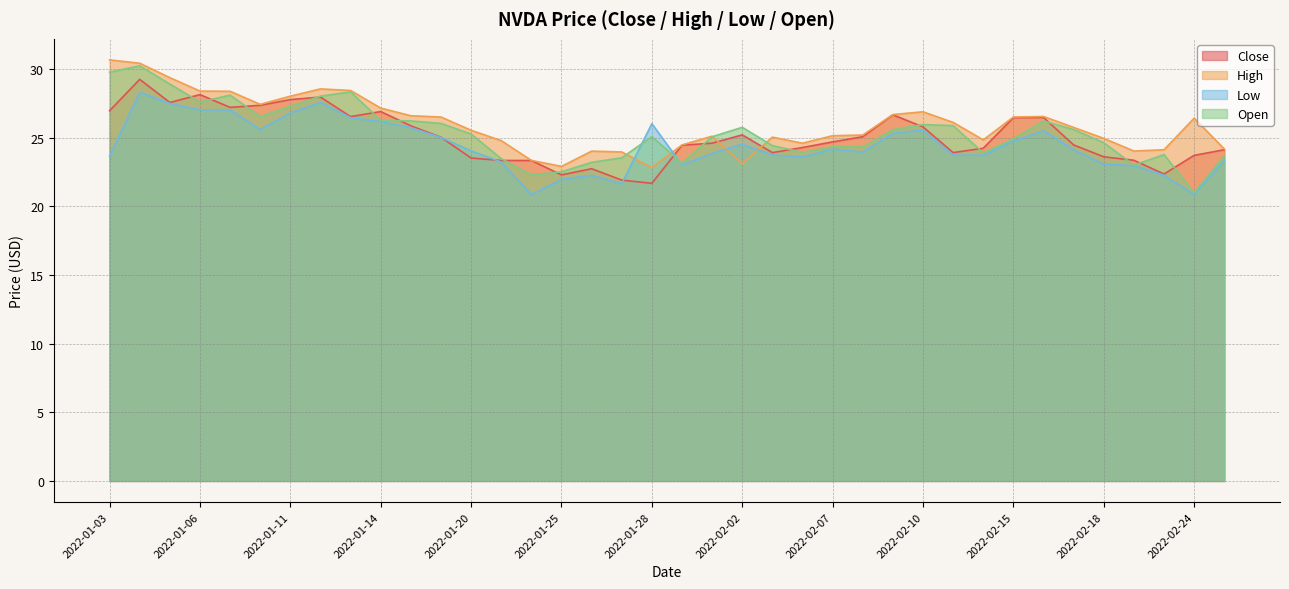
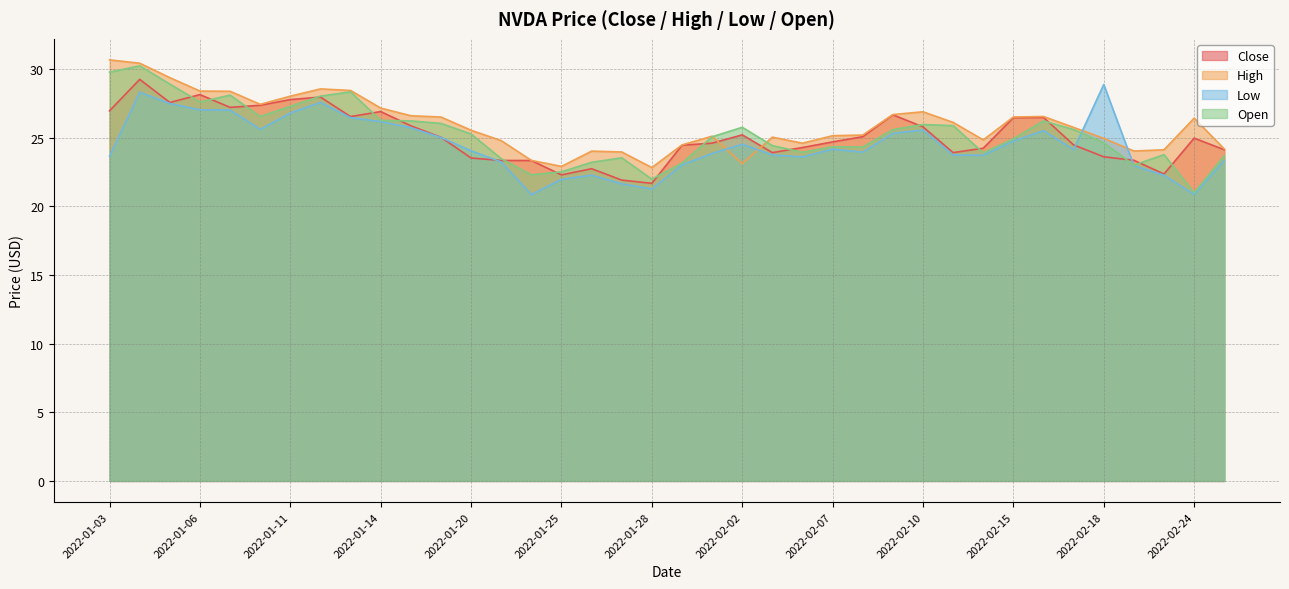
Low, 2022-01-28: 26.0 -> 21.3
Open, 2022-01-28: 25.1 -> 22.0
Low, 2022-02-18: 23.1 -> 28.9
Close, 2022-02-24: 23.7 -> 25.0
